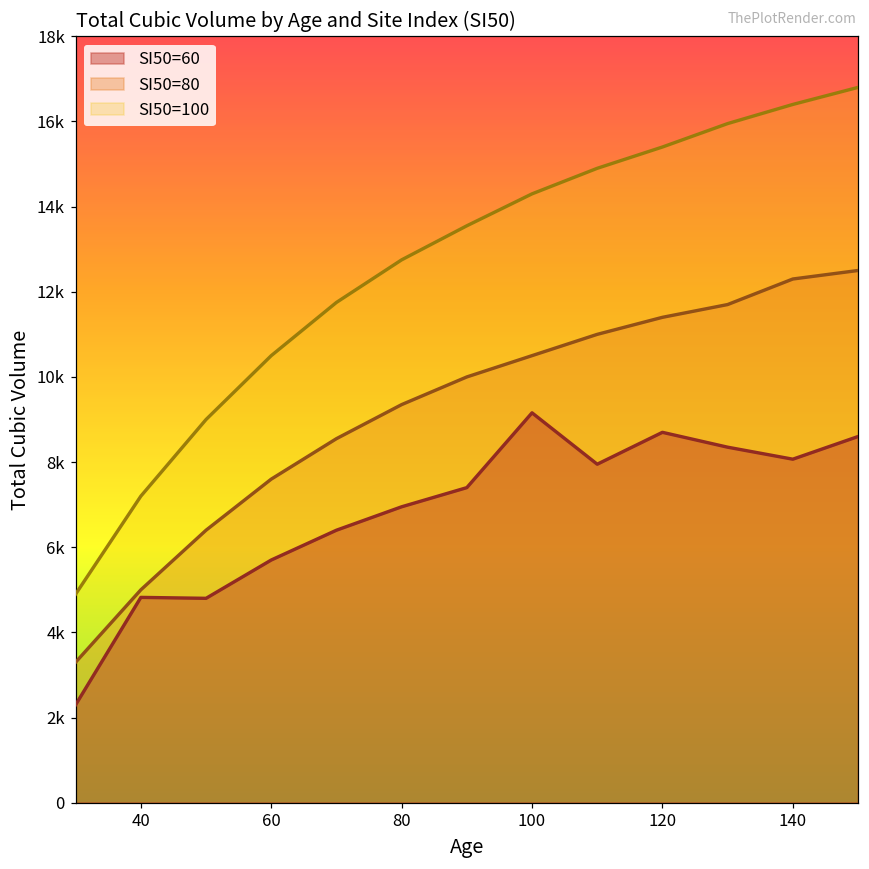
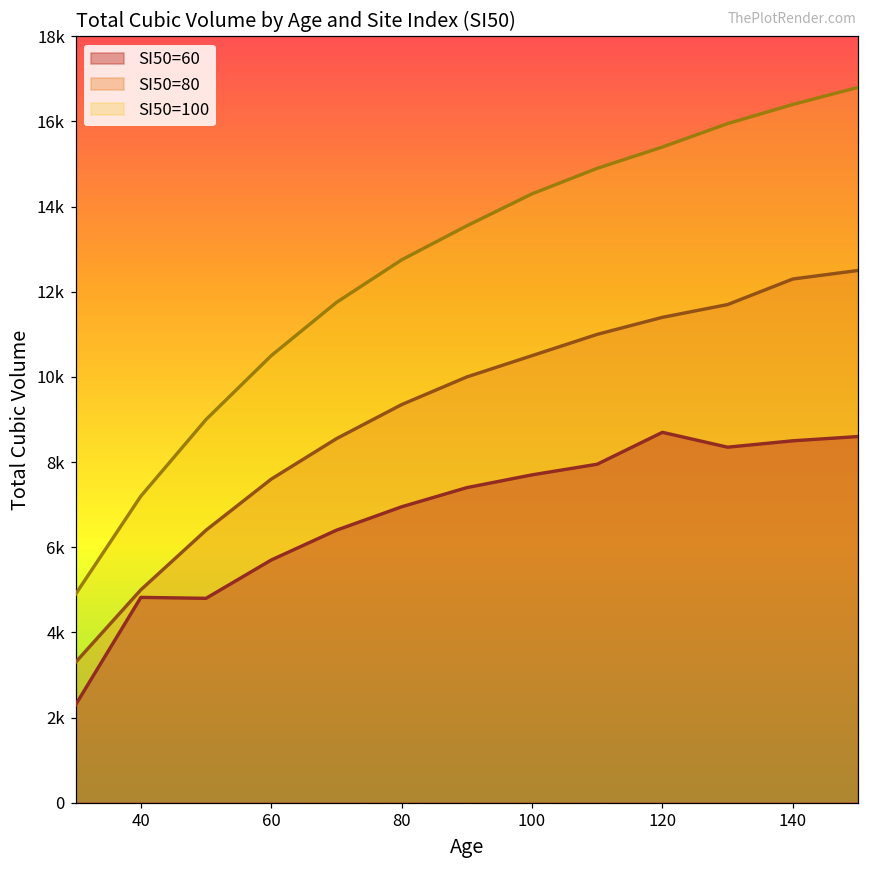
SI50=60, 100: 9200 -> 7700
SI50=60, 140: 8100 -> 8500
